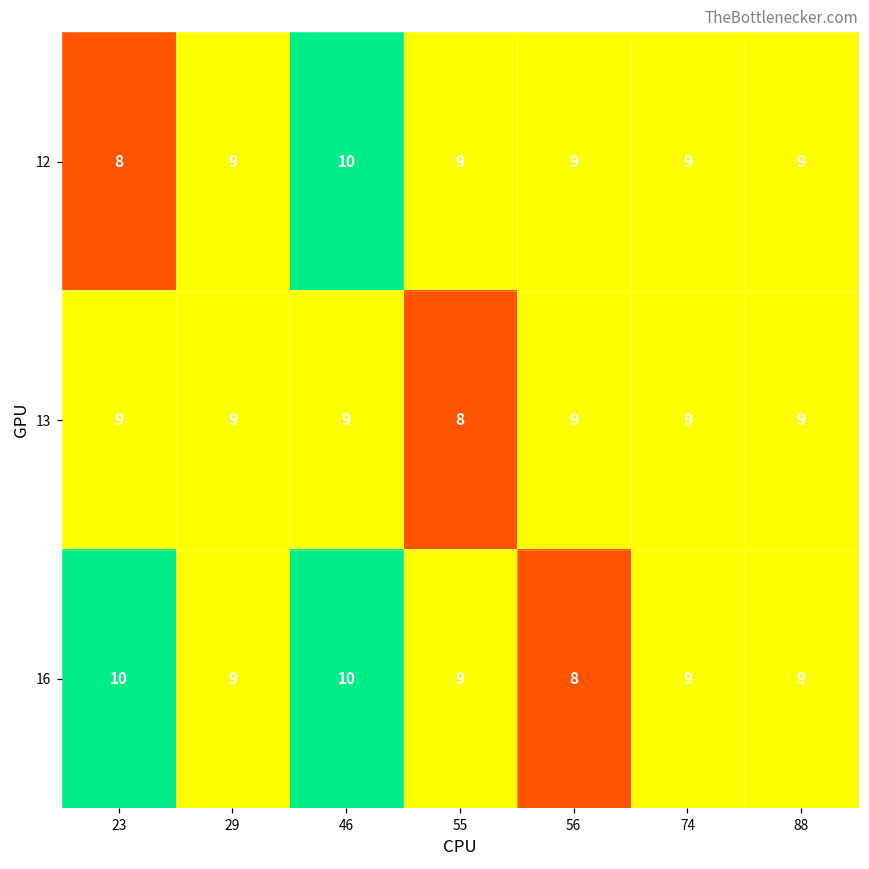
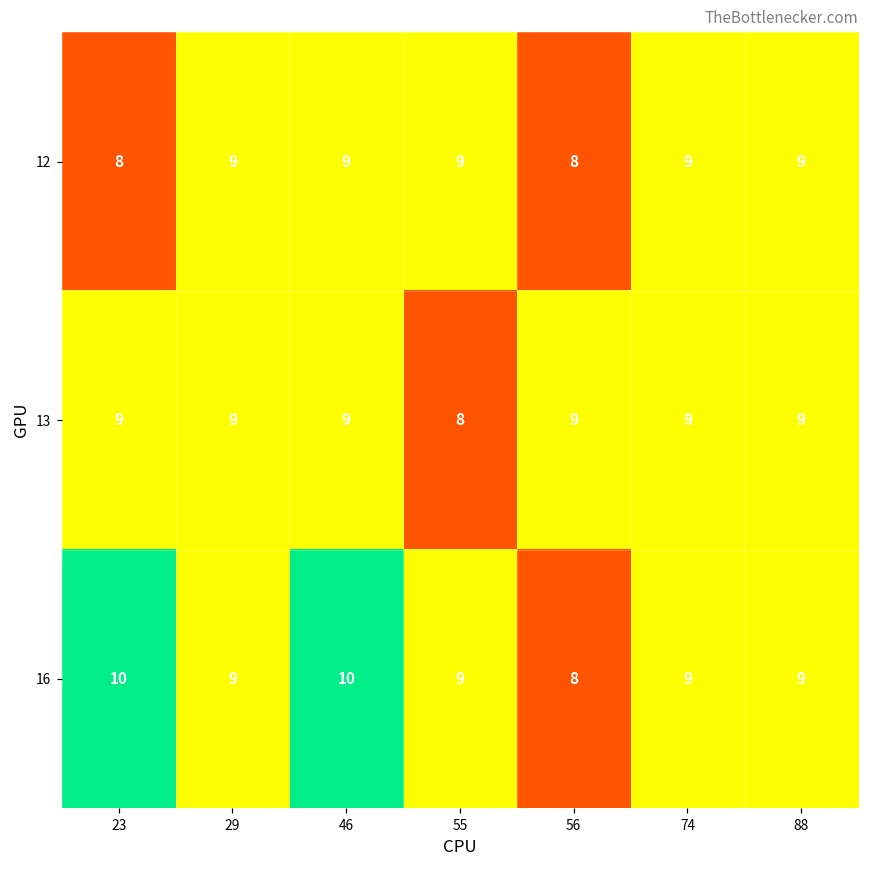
12, 46: 10 -> 9
12, 56: 9 -> 8
